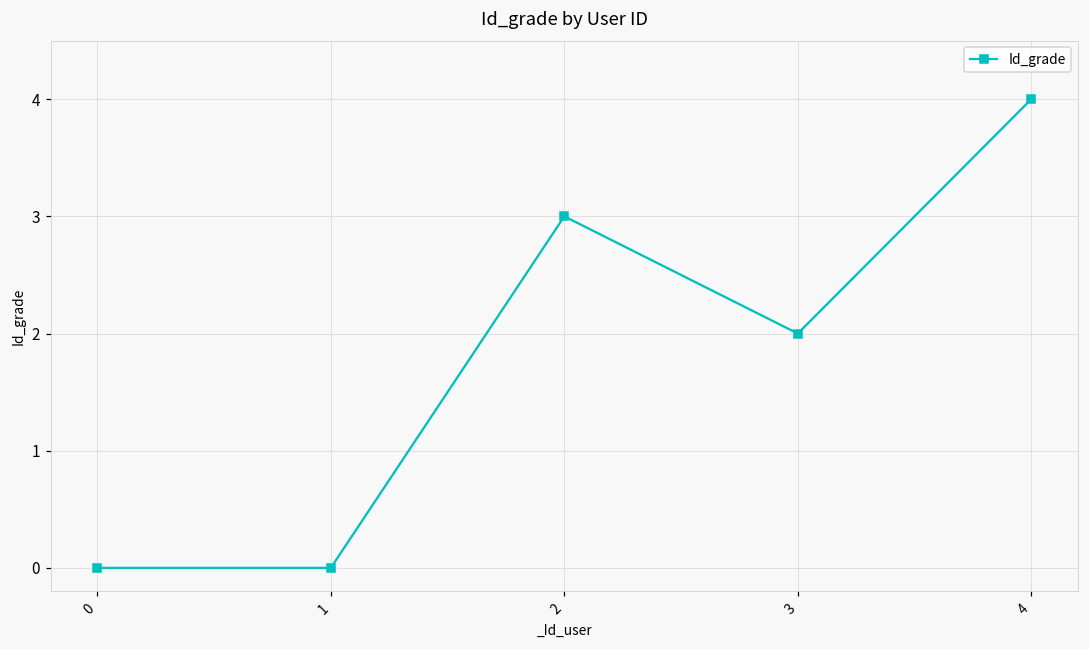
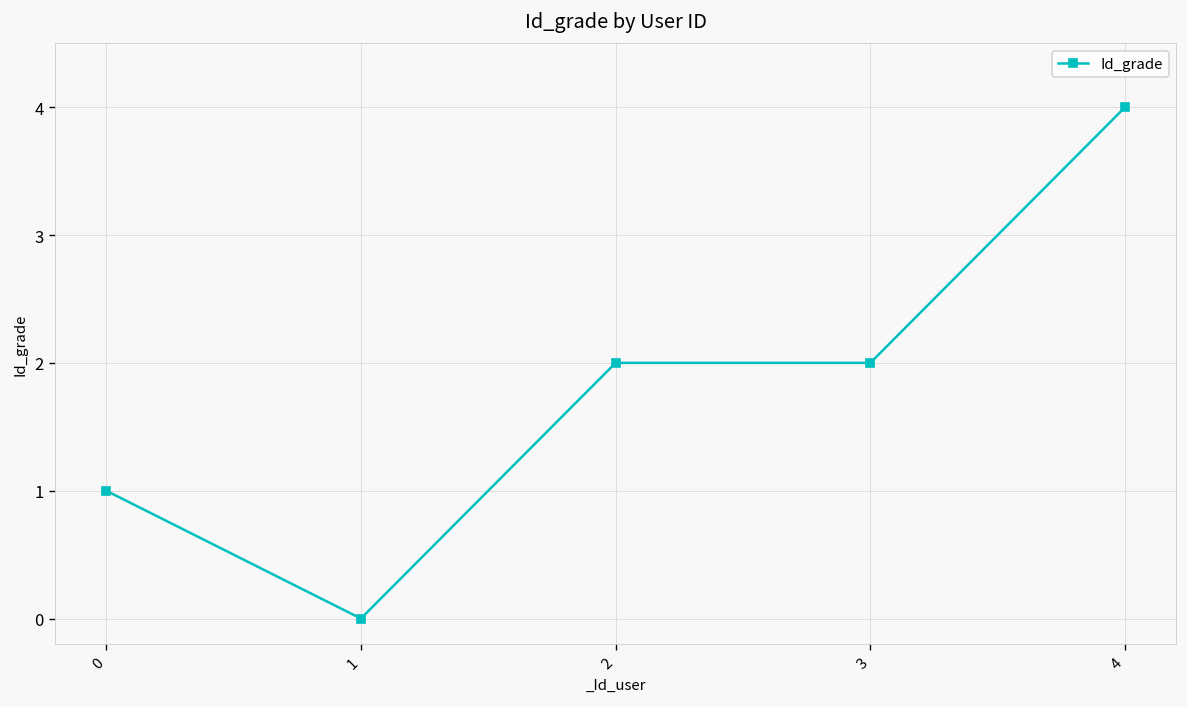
0: 0 -> 1
2: 3 -> 2
